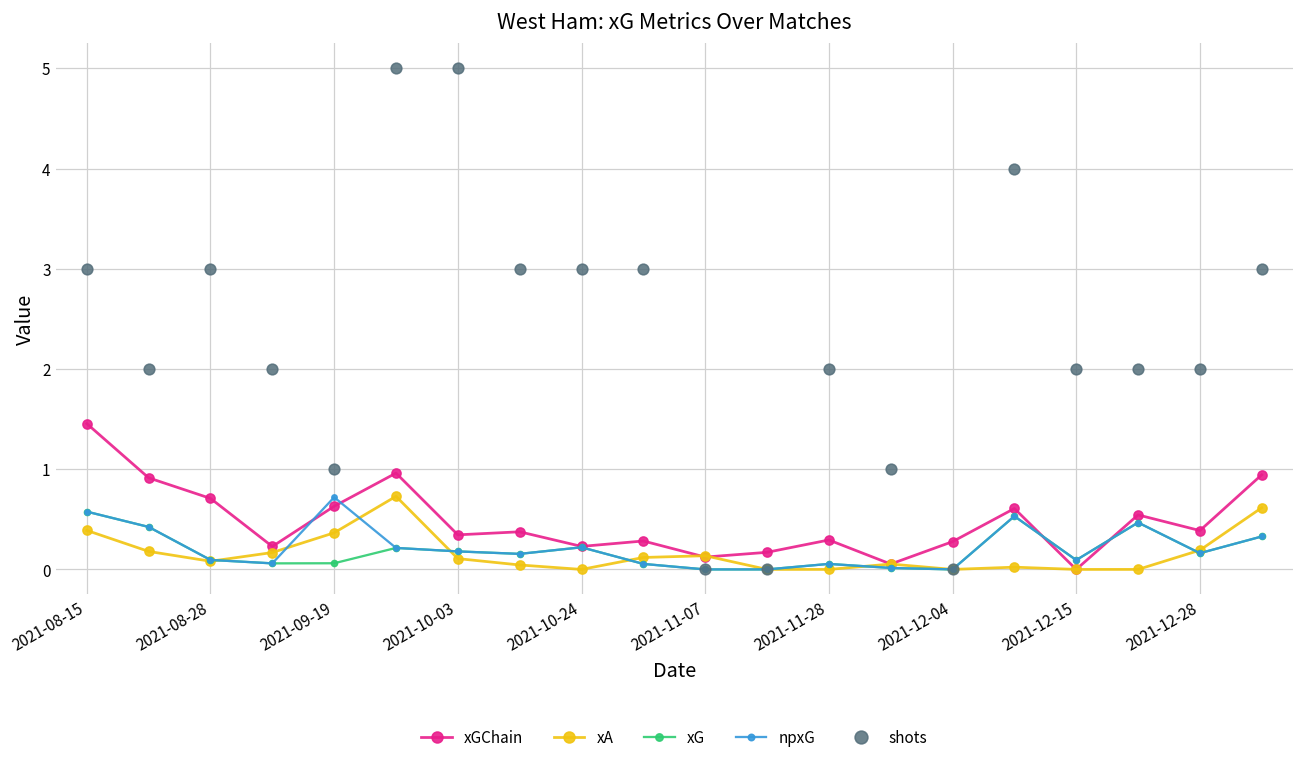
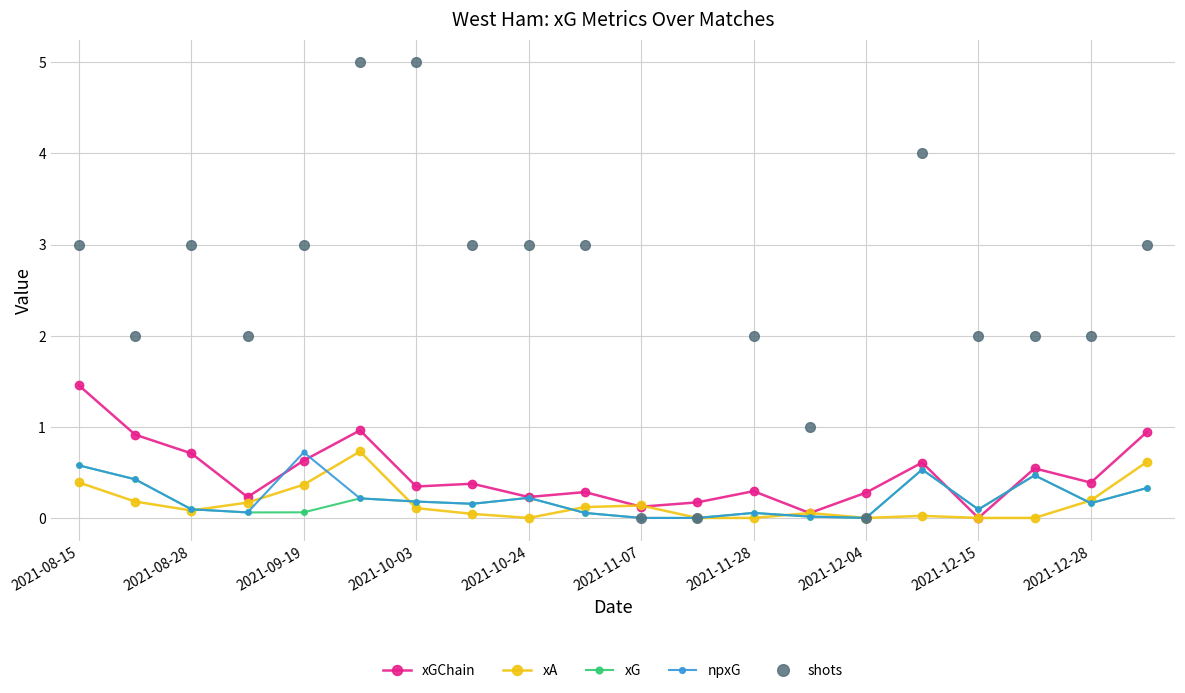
shots, 2021-09-19: 1 -> 3
